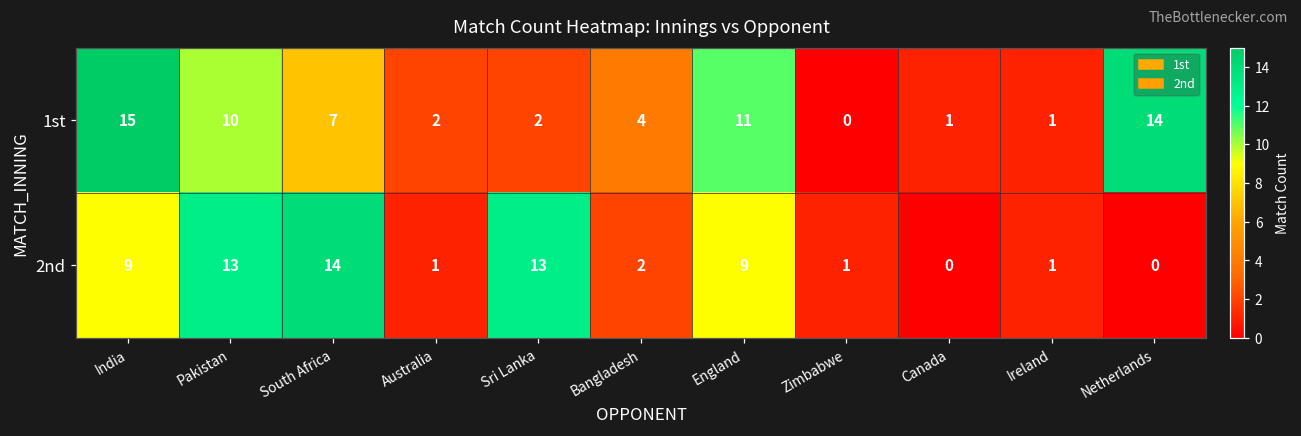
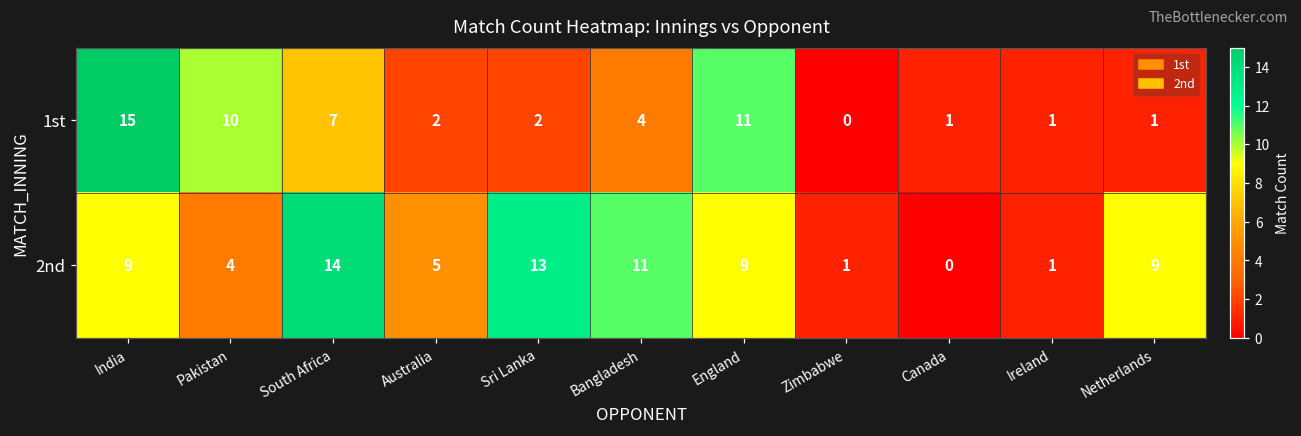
1st, Netherlands: 14 -> 1
2nd, Pakistan: 13 -> 4
2nd, Australia: 1 -> 5
2nd, Bangladesh: 2 -> 11
2nd, Netherlands: 0 -> 9
